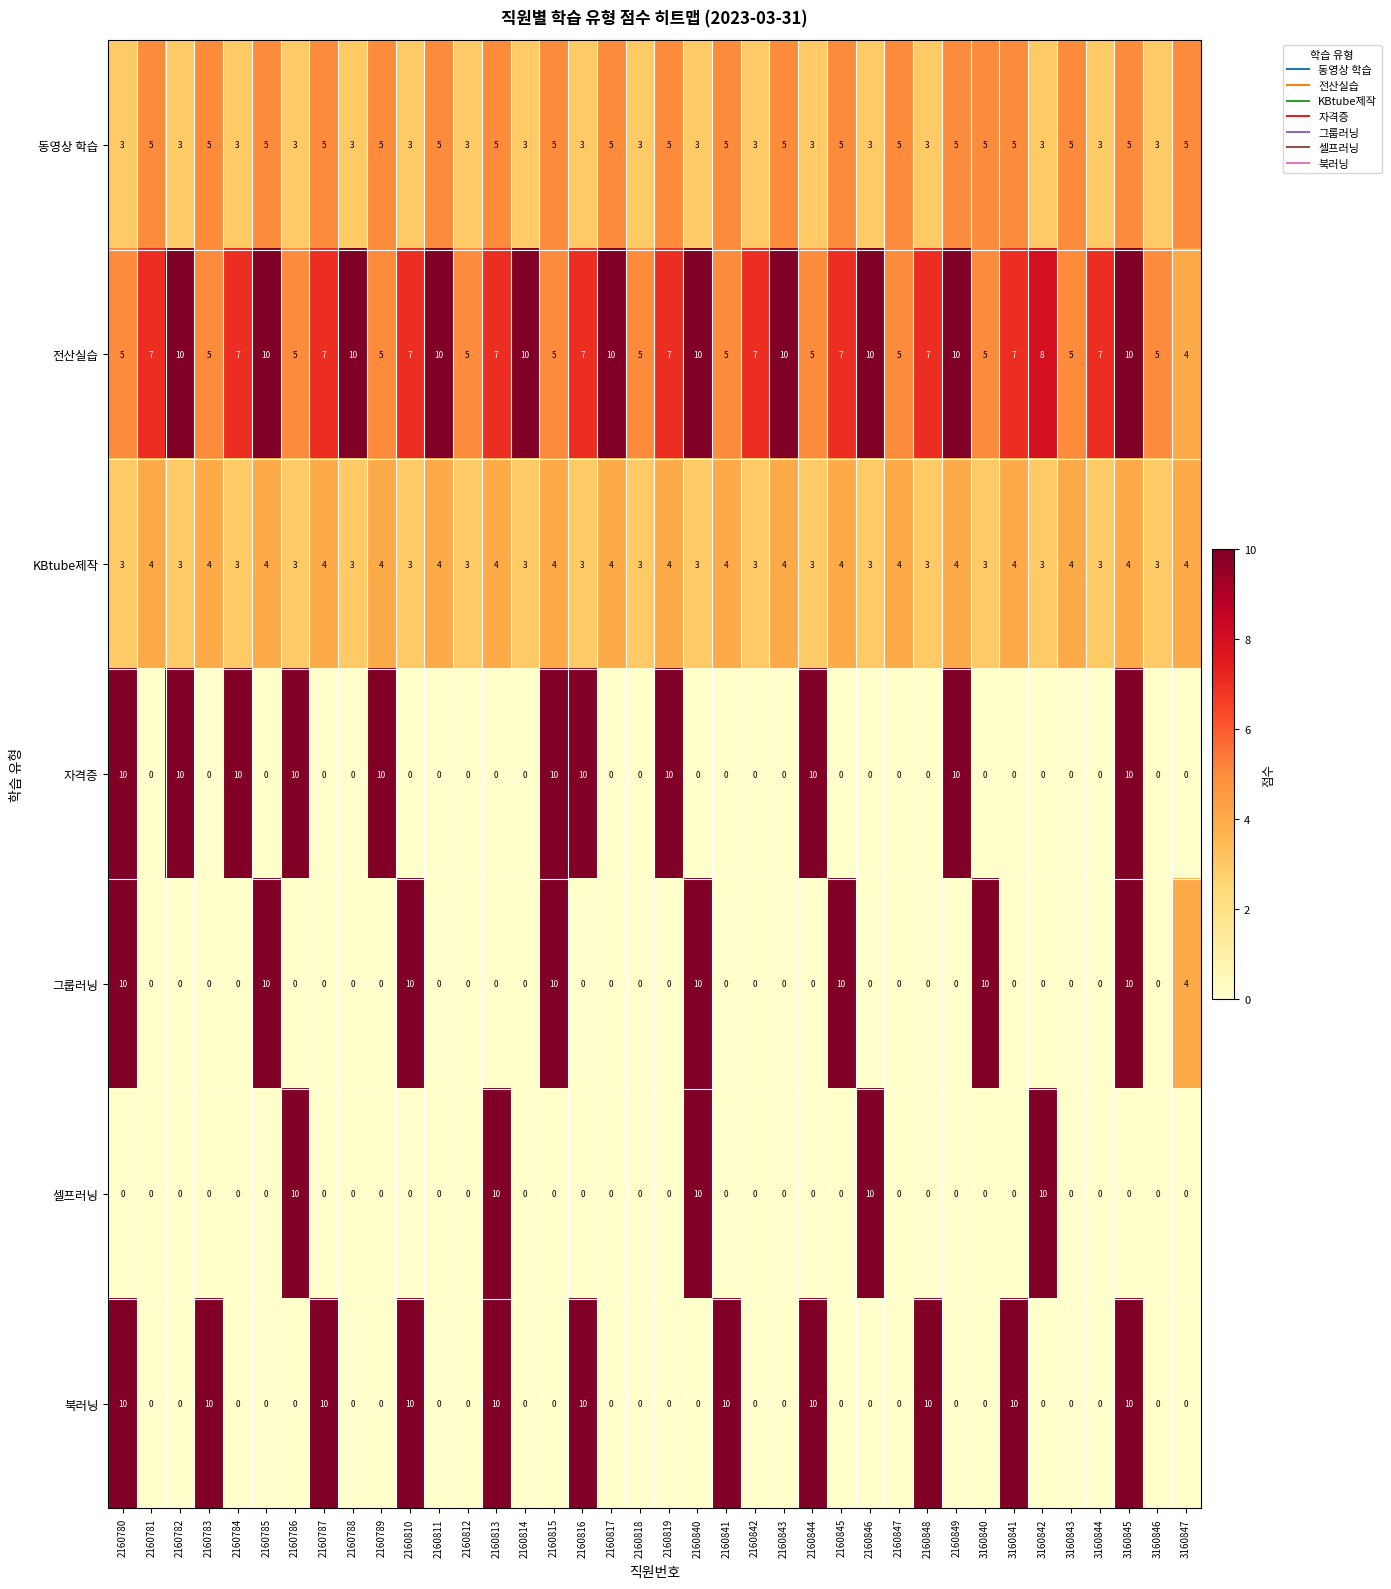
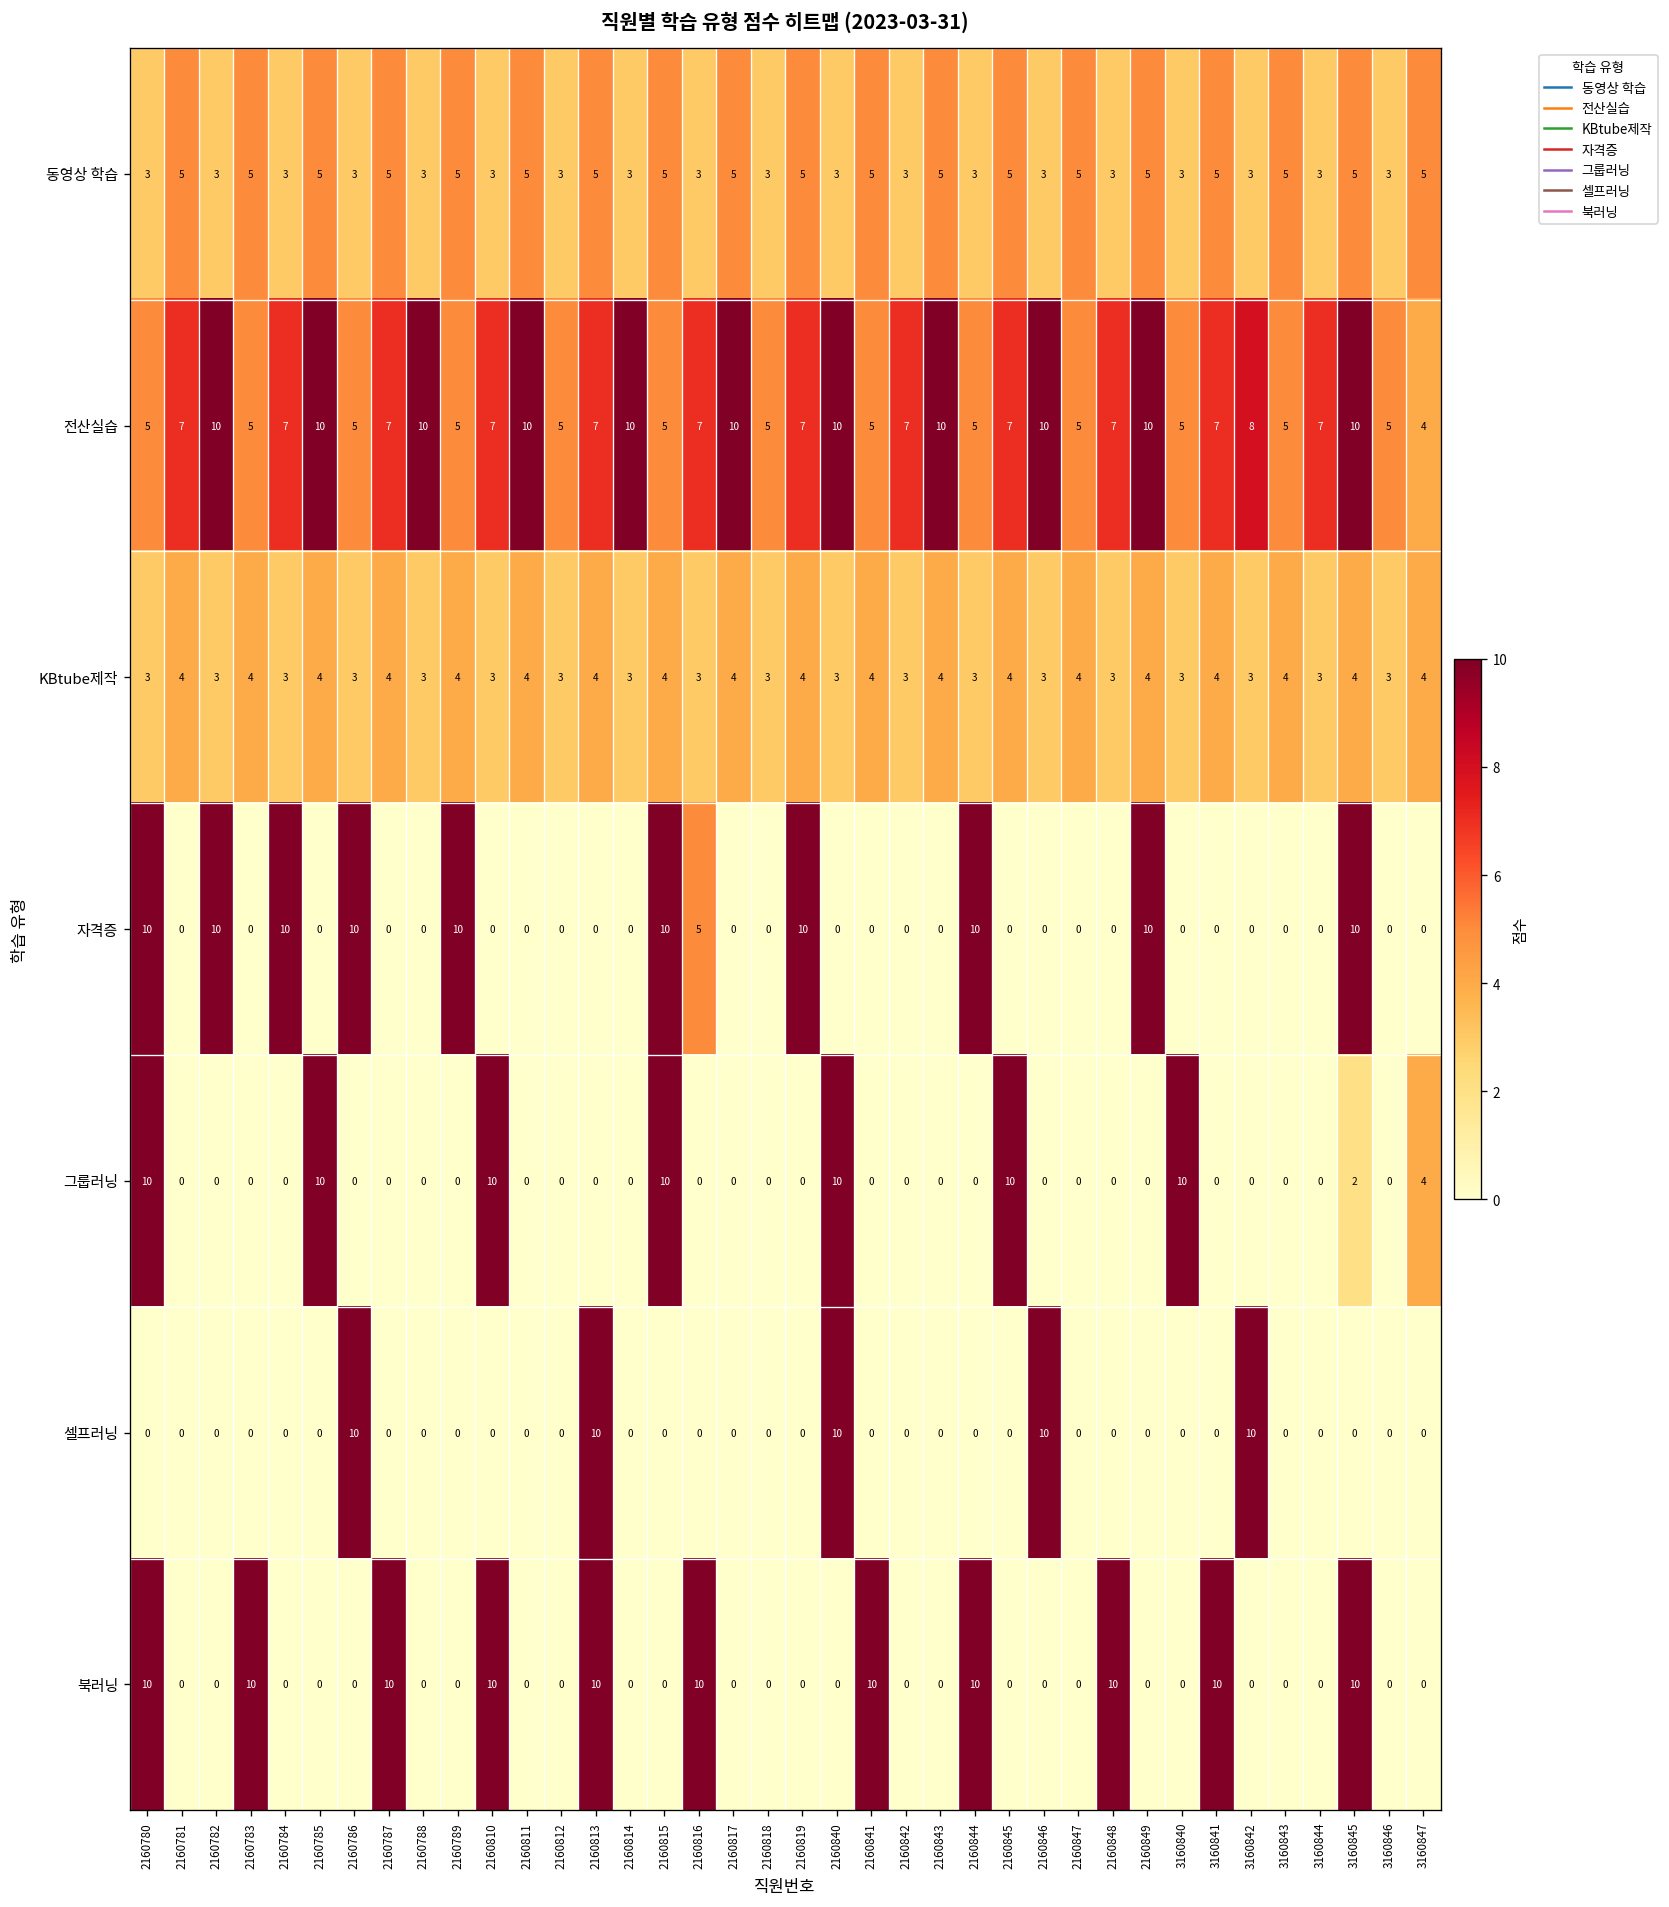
동영상 학습, 3160840: 5 -> 3
자격증, 2160816: 10 -> 5
그룹러닝, 3160845: 10 -> 2
